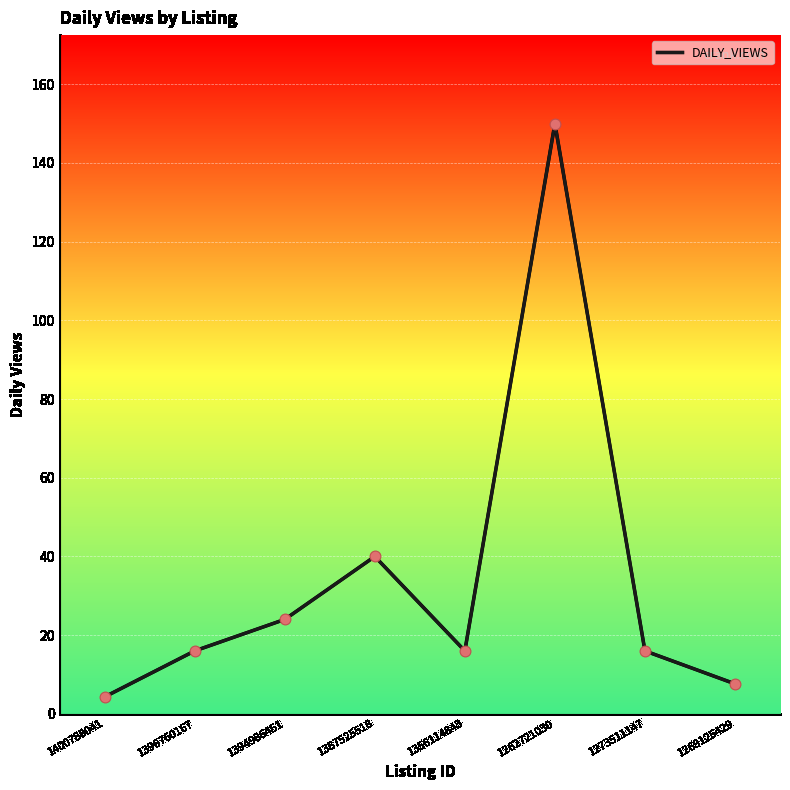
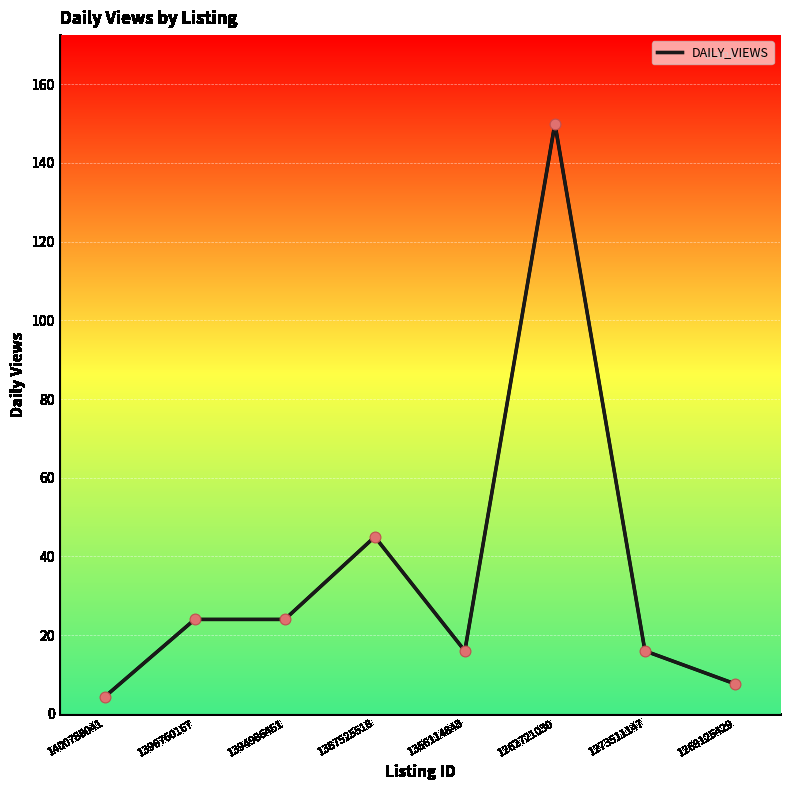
1396760167: 16 -> 24
1367525518: 40 -> 45
